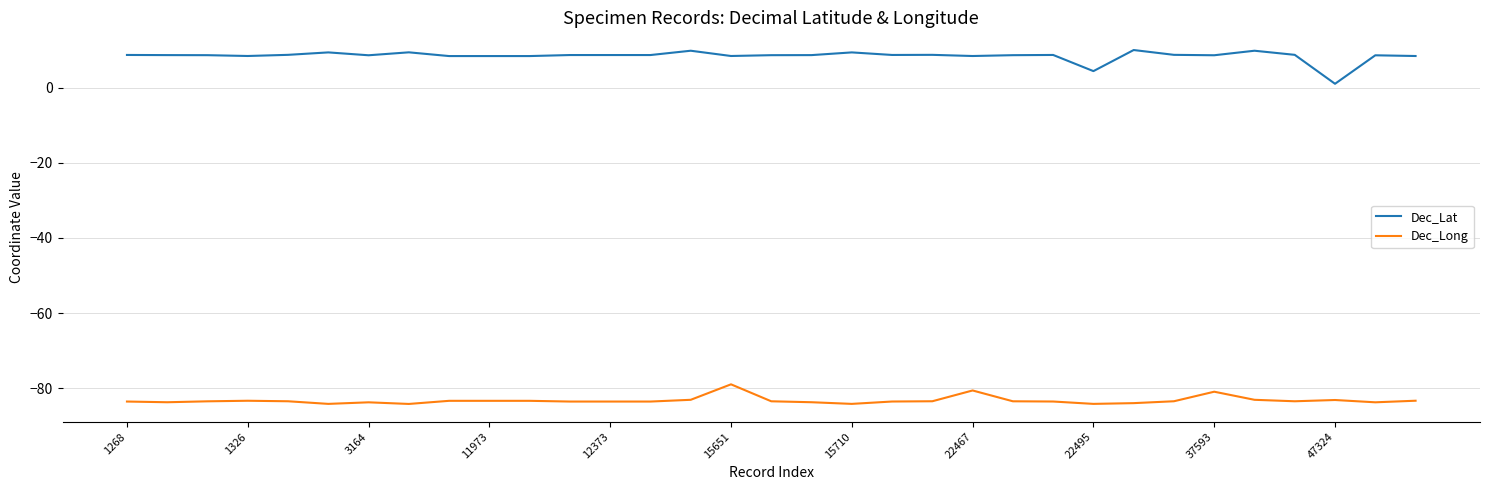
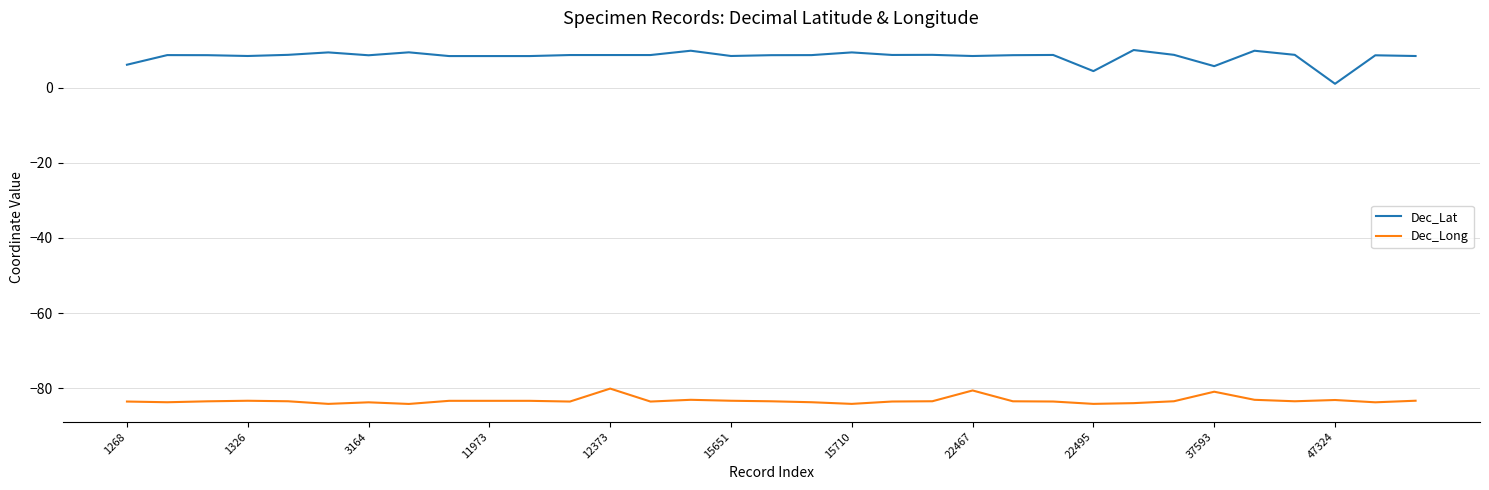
Dec_Lat, 1268: 9 -> 6
Dec_Long, 12373: -84 -> -80
Dec_Long, 15651: -79 -> -83
Dec_Lat, 37593: 9 -> 6
